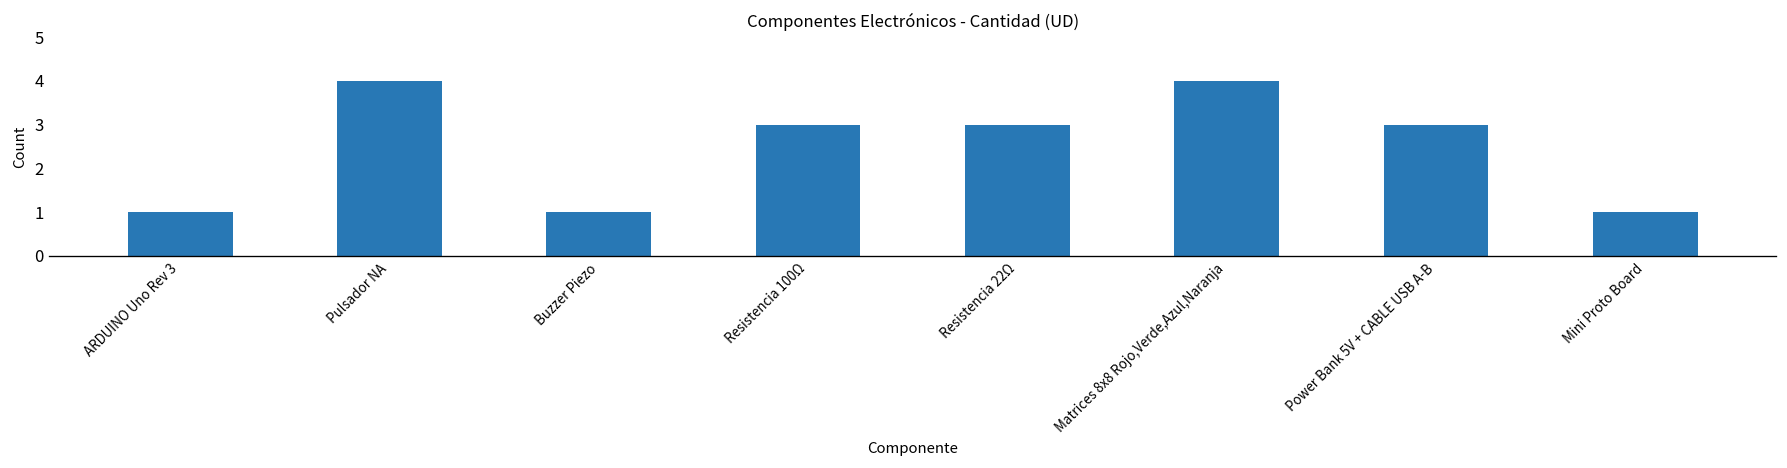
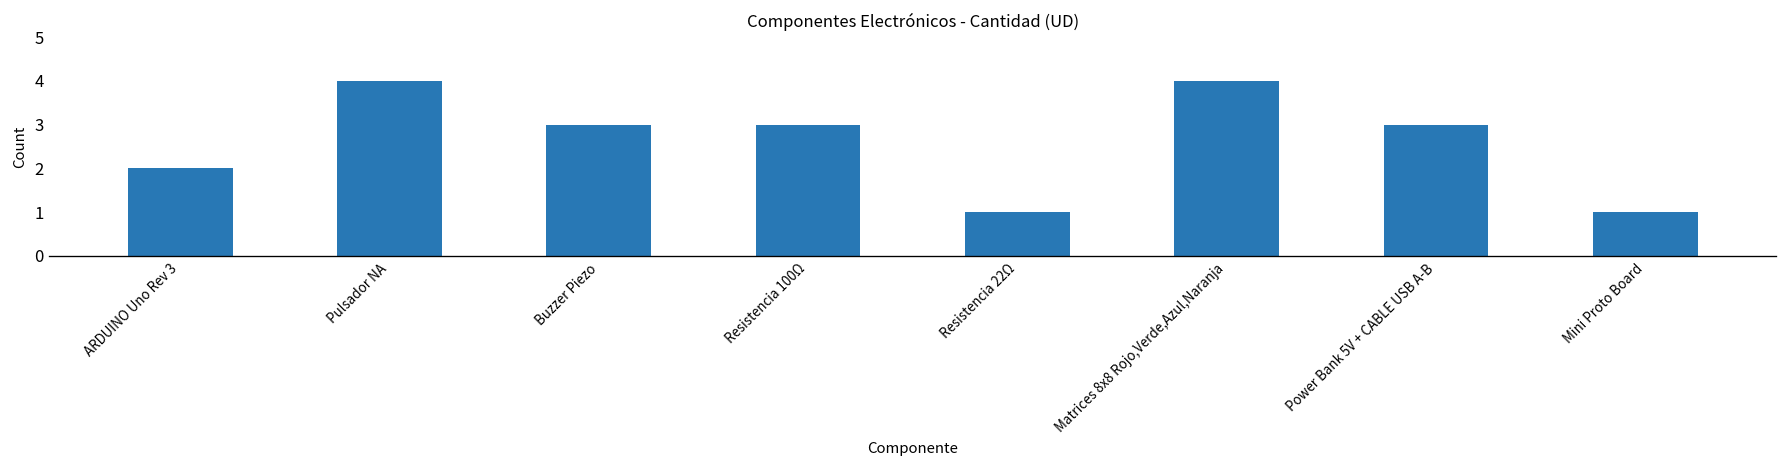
ARDUINO Uno Rev 3: 1 -> 2
Buzzer Piezo: 1 -> 3
Resistencia 22Ω: 3 -> 1
